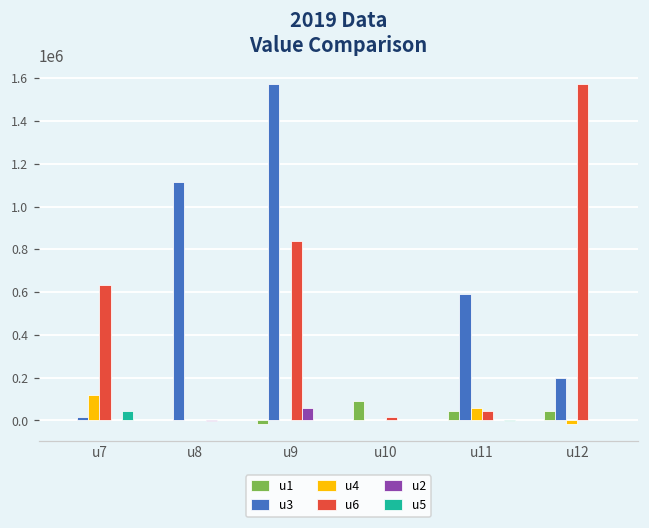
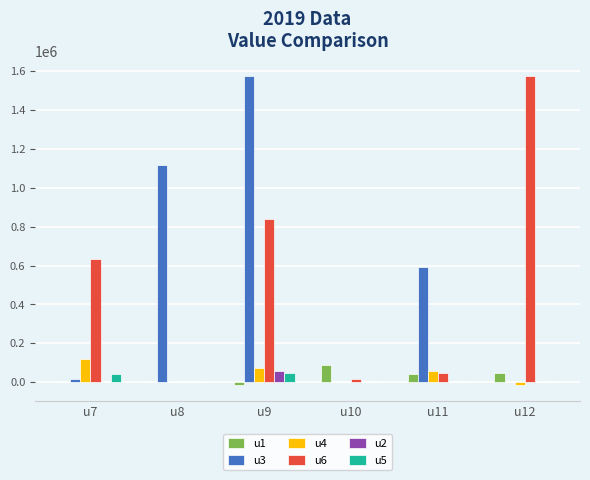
u4, u9: 0 -> 70000
u5, u9: 0 -> 50000
u3, u12: 200000 -> 0
